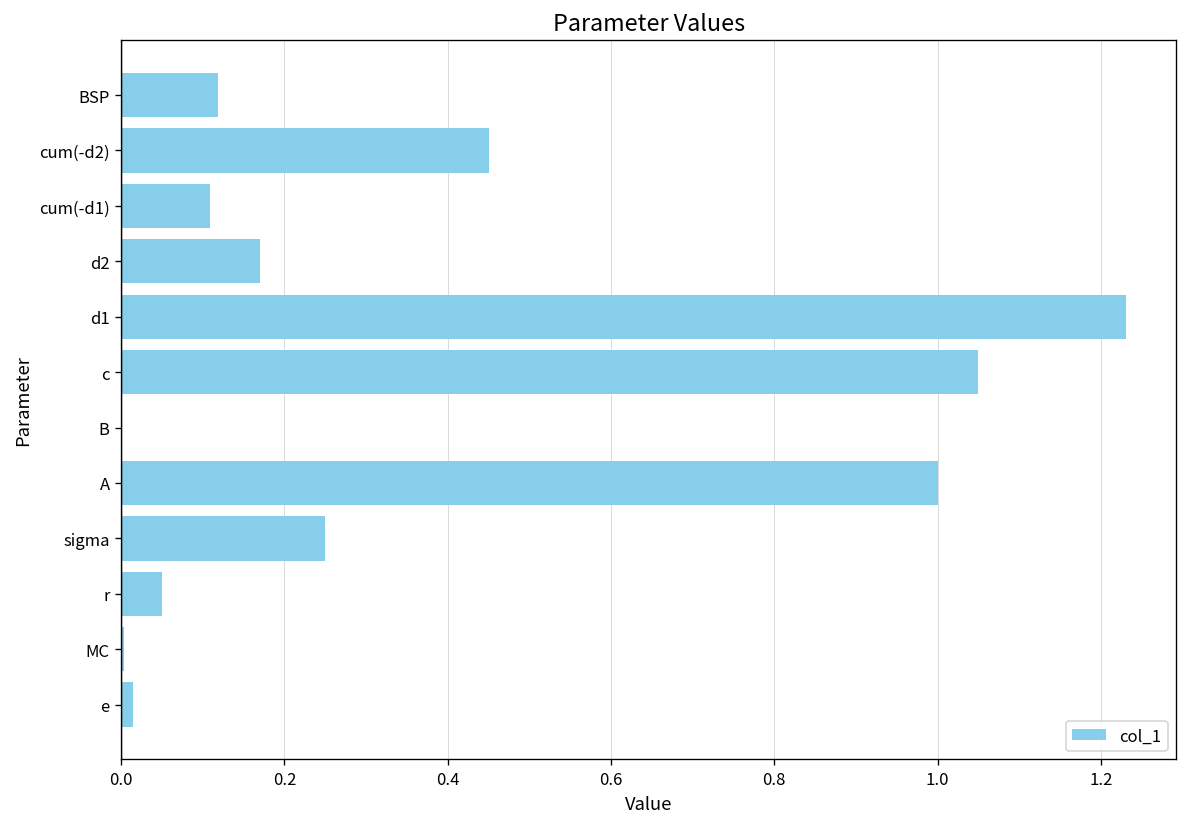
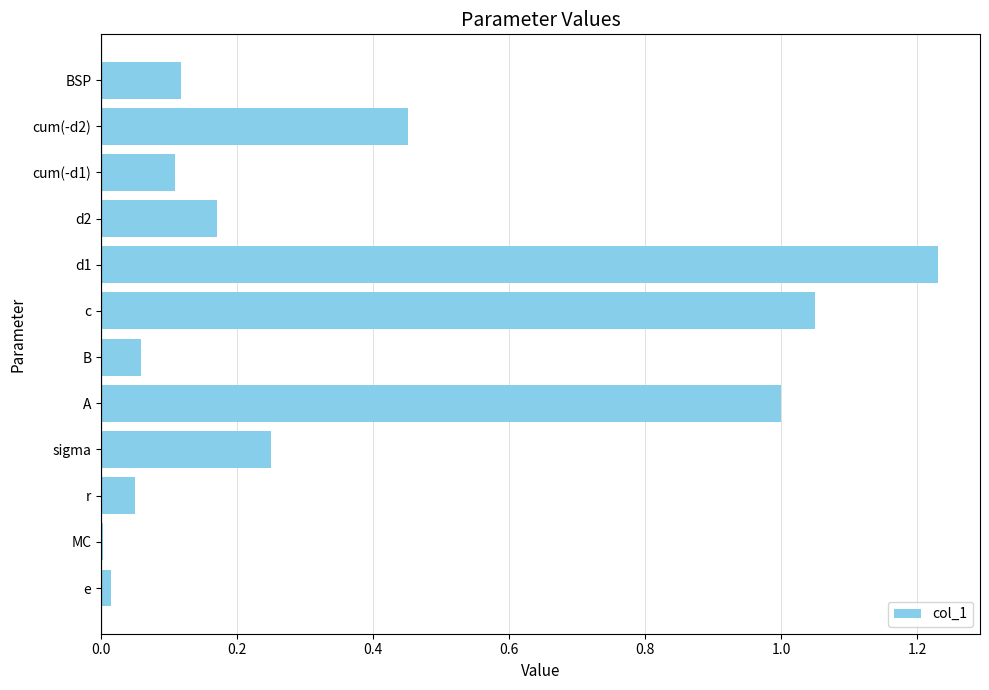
B: 0.00 -> 0.06
